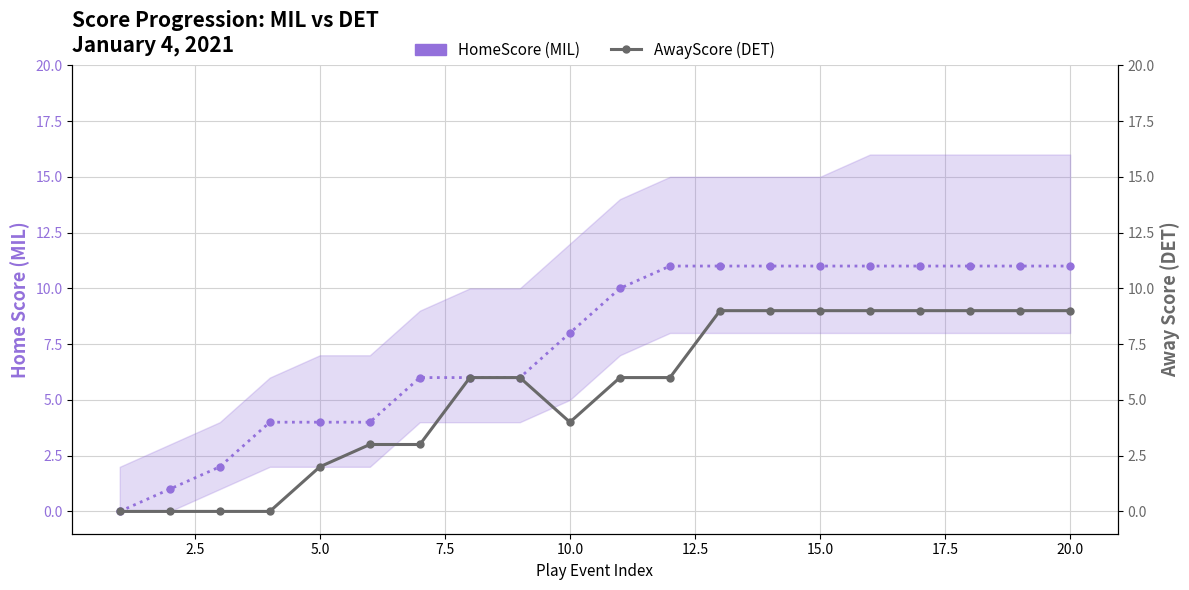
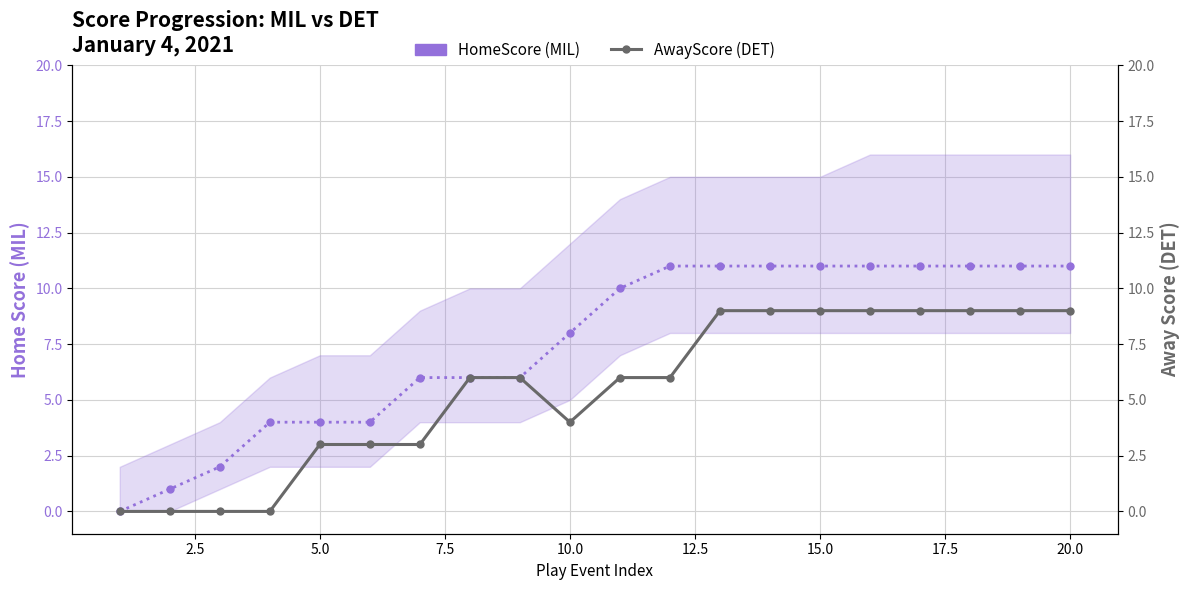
AwayScore (DET), 5.0: 2 -> 3
